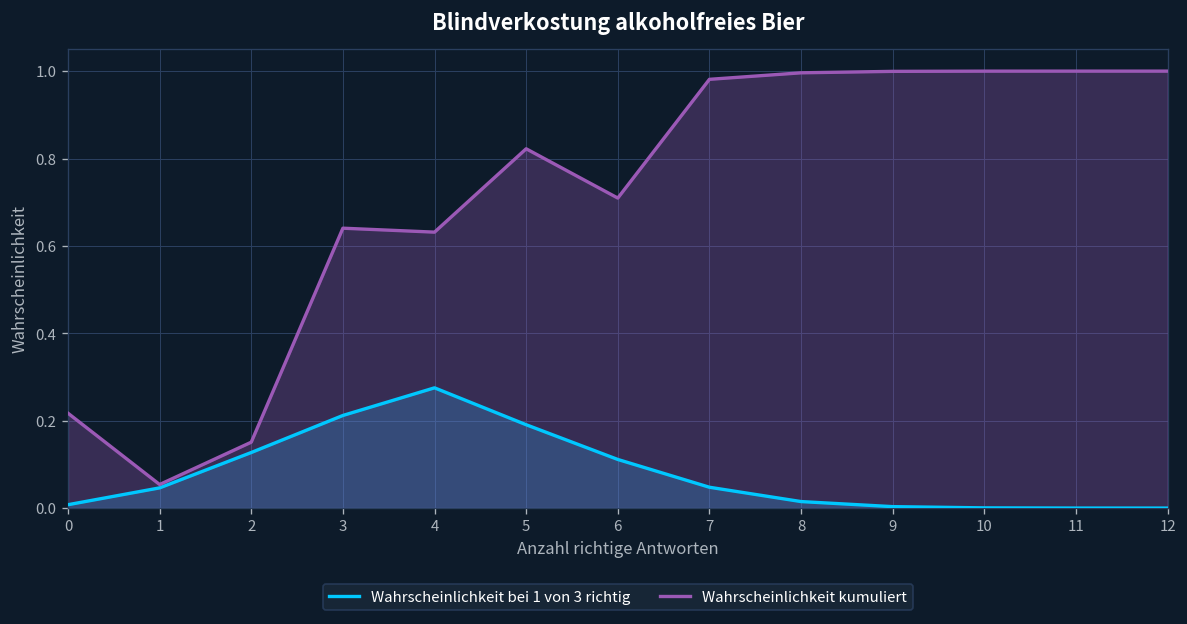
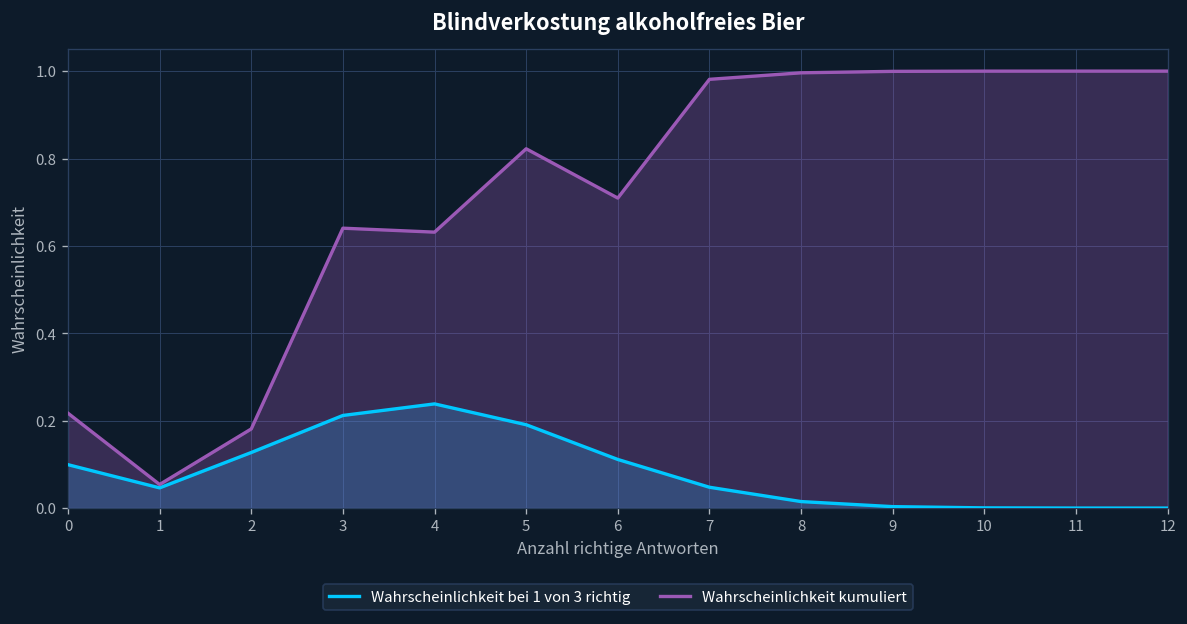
Wahrscheinlichkeit bei 1 von 3 richtig, 0: 0.01 -> 0.10
Wahrscheinlichkeit kumuliert, 2: 0.15 -> 0.18
Wahrscheinlichkeit bei 1 von 3 richtig, 4: 0.28 -> 0.24
